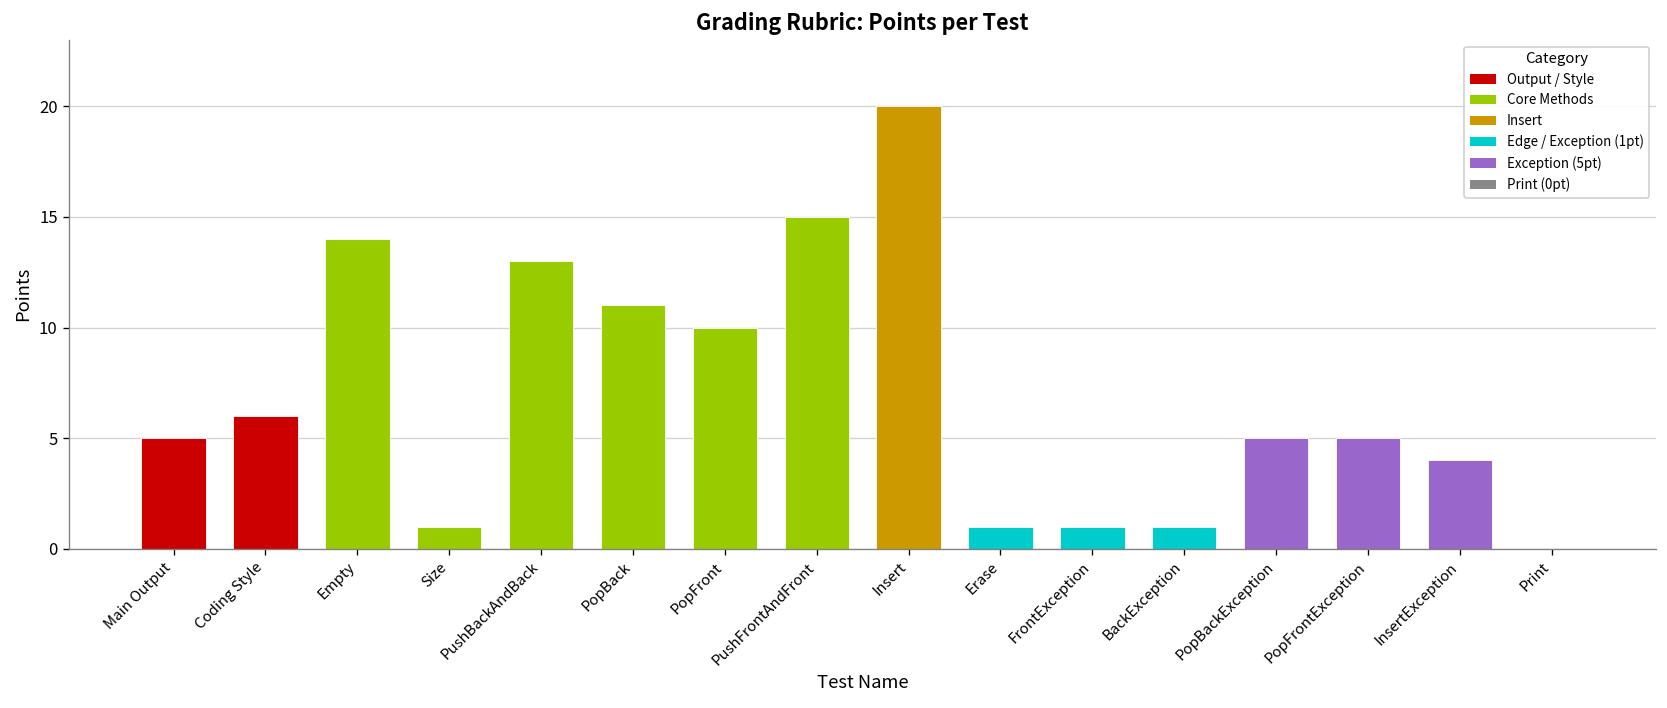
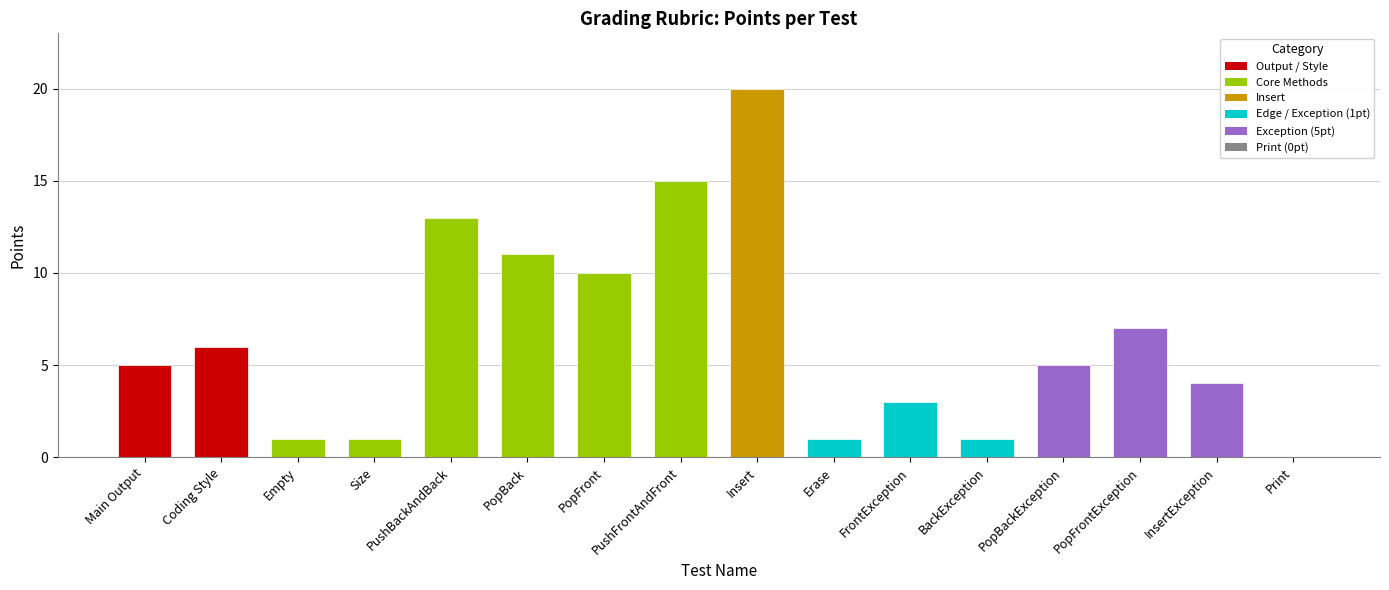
Empty: 14 -> 1
FrontException: 1 -> 3
PopFrontException: 5 -> 7
